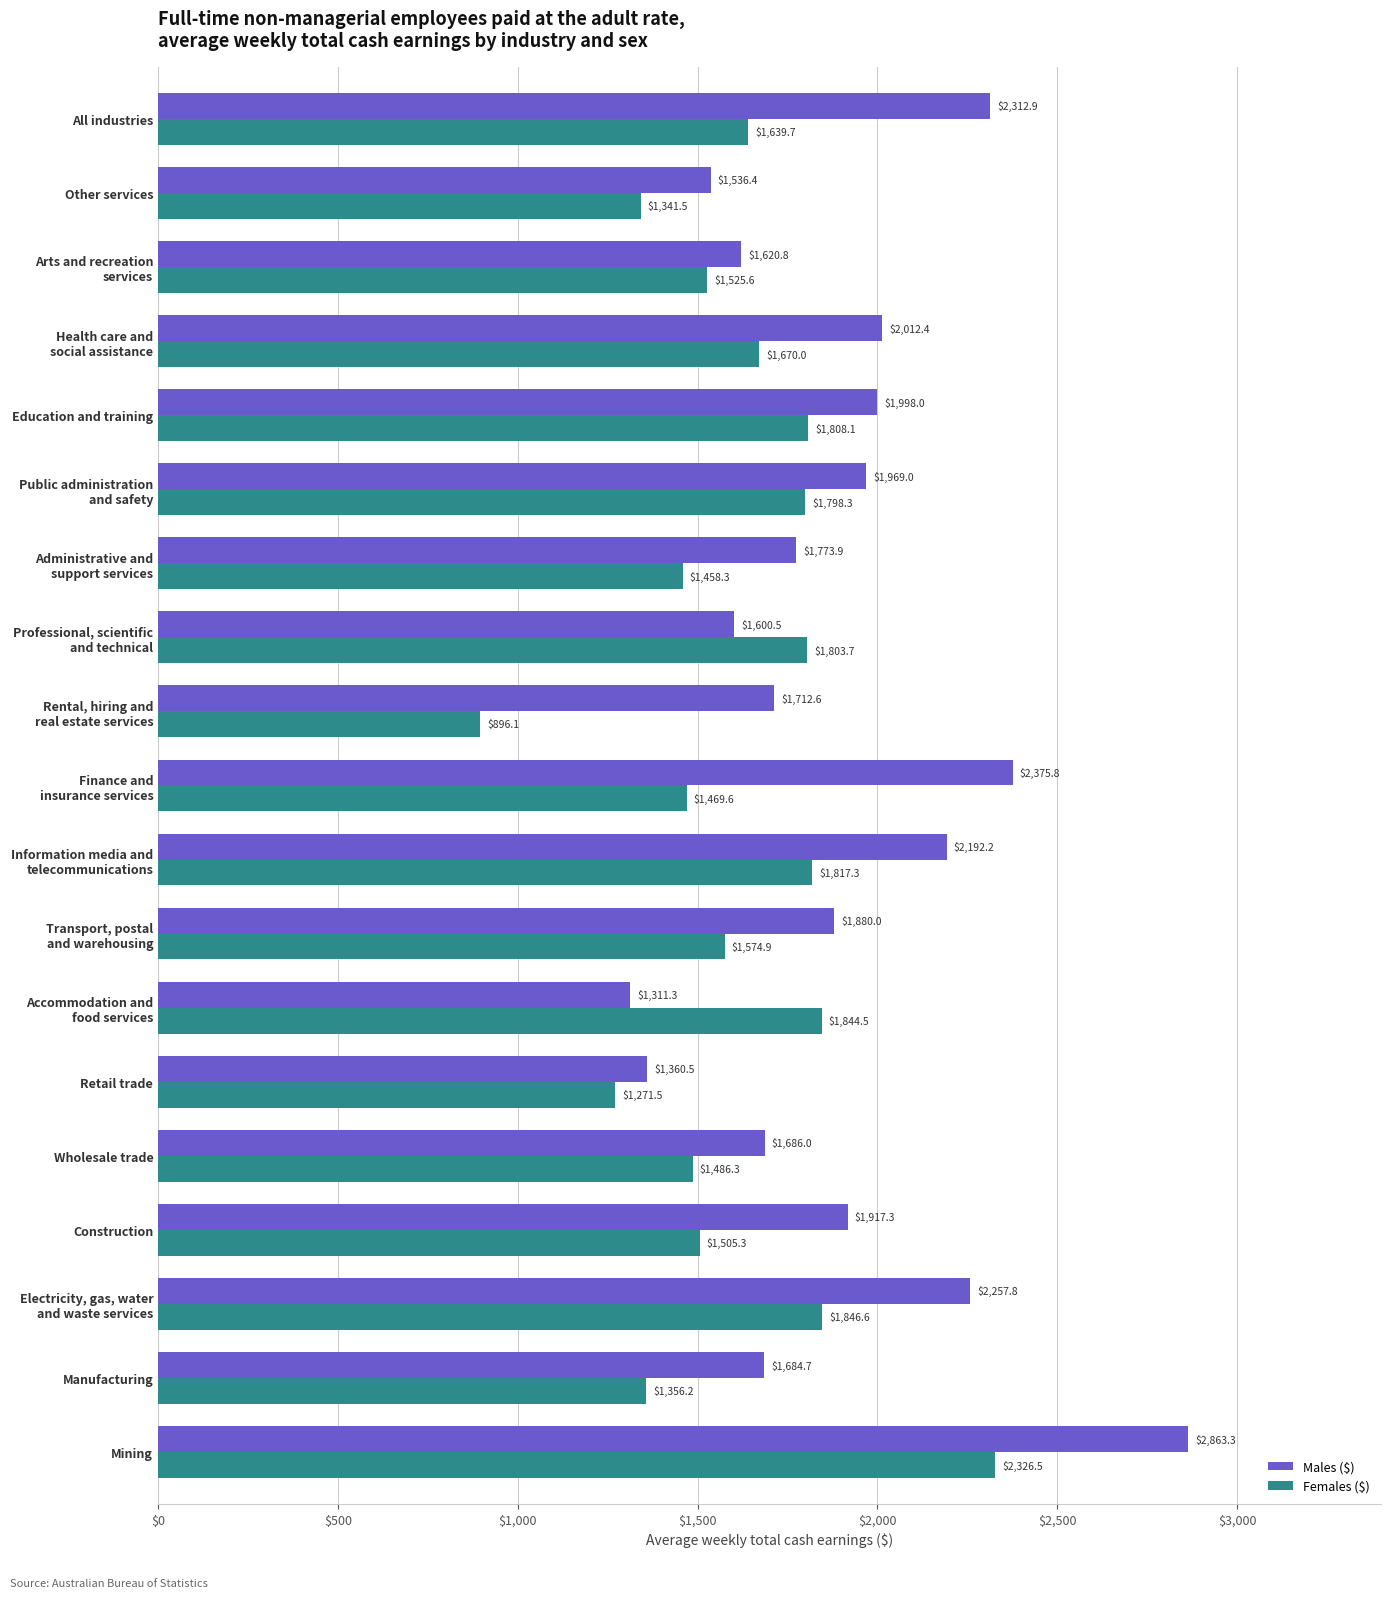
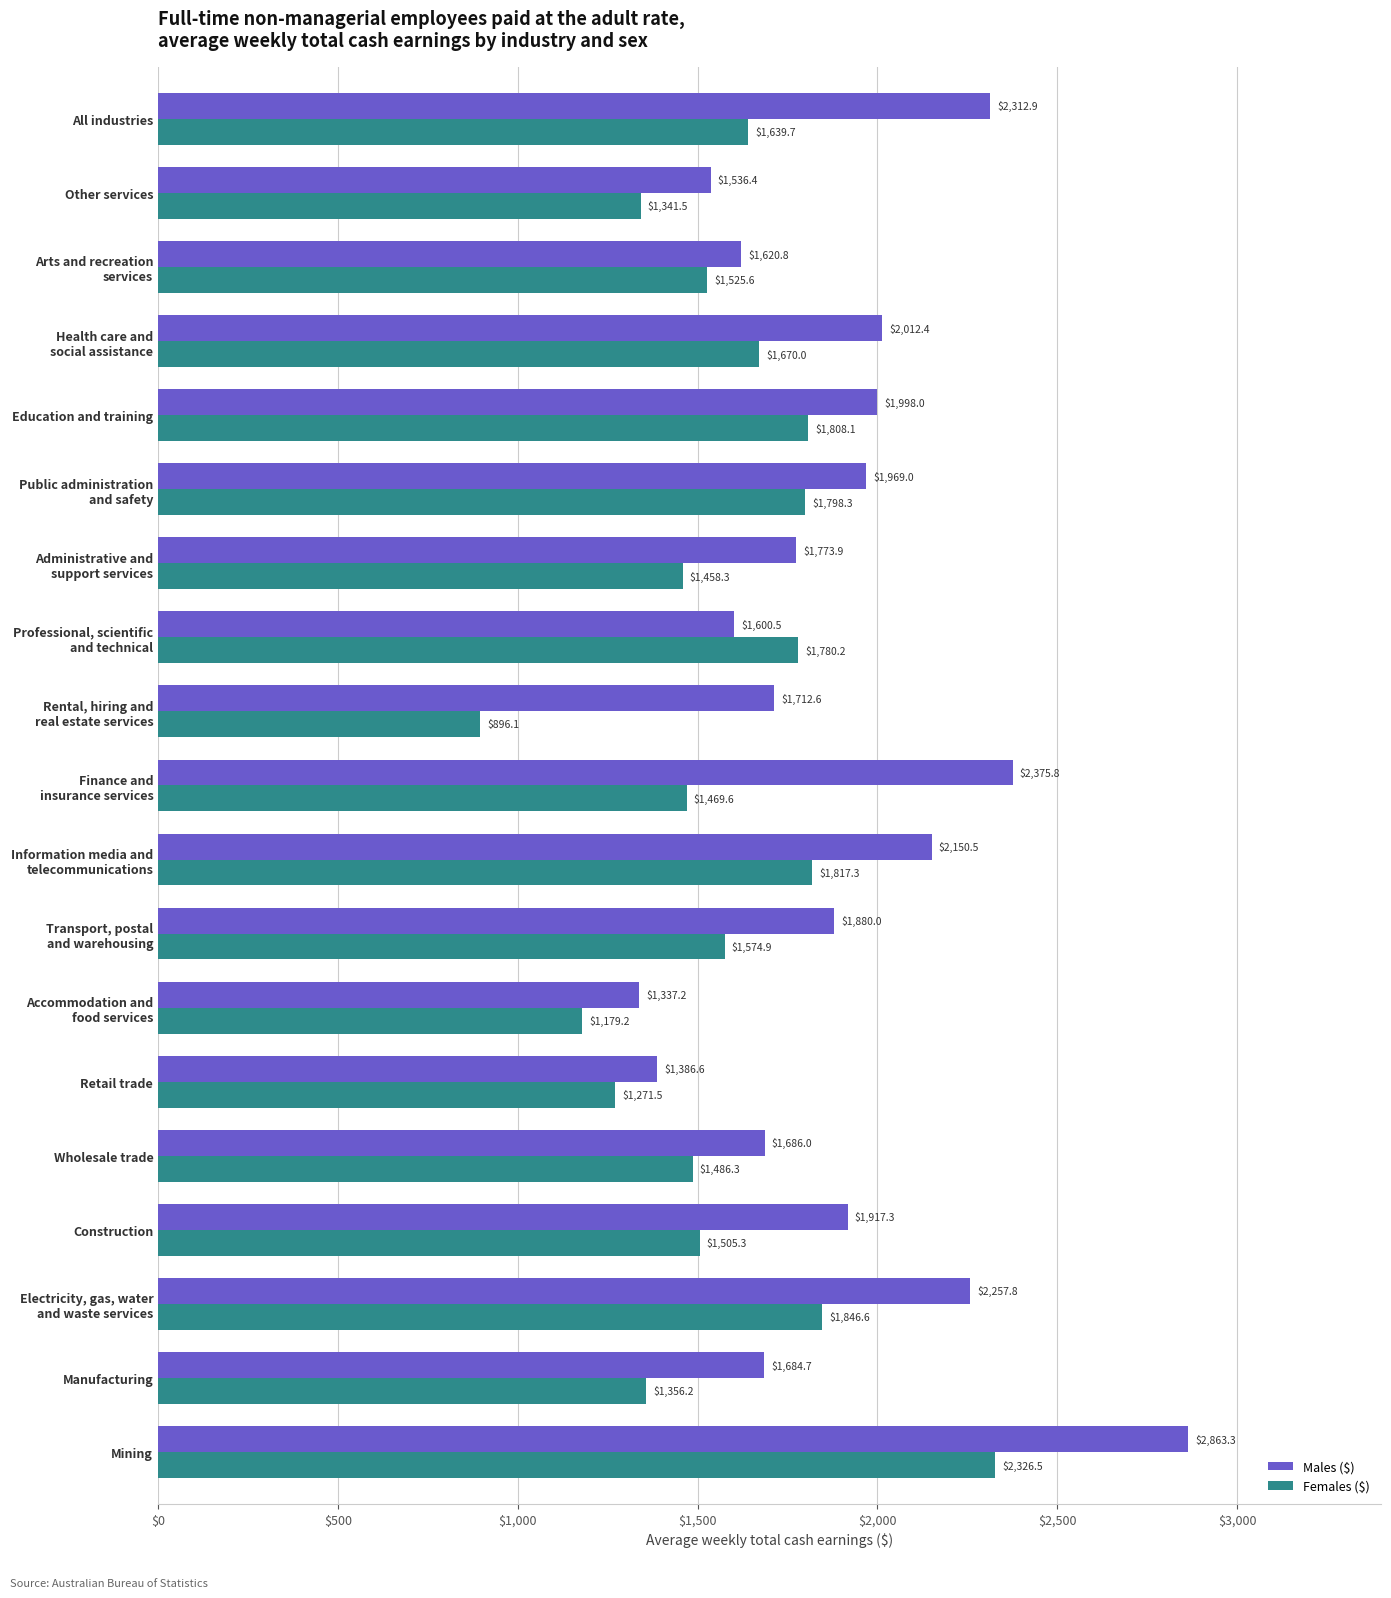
Females ($), Professional, scientific and technical: $1,803.7 -> $1,780.2
Males ($), Information media and telecommunications: $2,192.2 -> $2,150.5
Males ($), Accommodation and food services: $1,311.3 -> $1,337.2
Females ($), Accommodation and food services: $1,844.5 -> $1,179.2
Males ($), Retail trade: $1,360.5 -> $1,386.6
